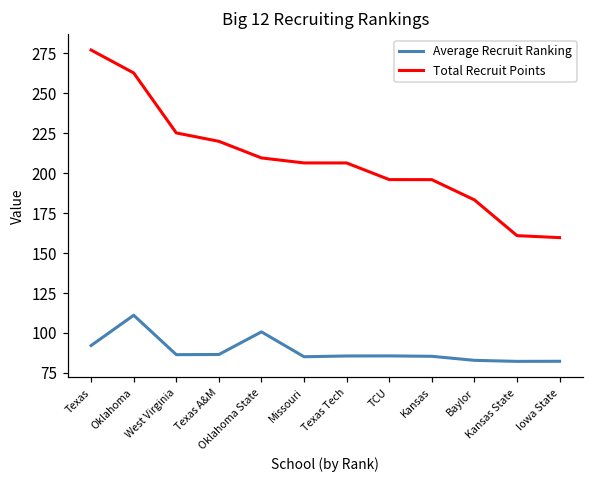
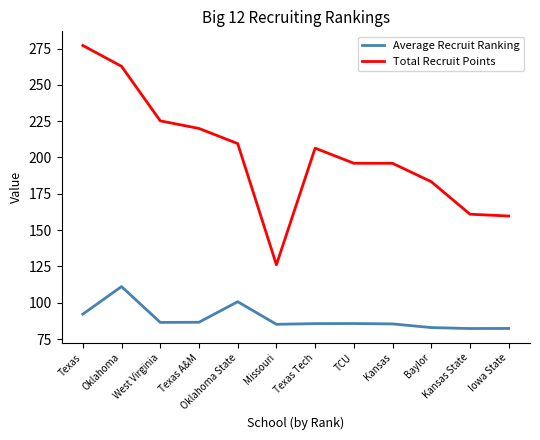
Total Recruit Points, Missouri: 206 -> 126
